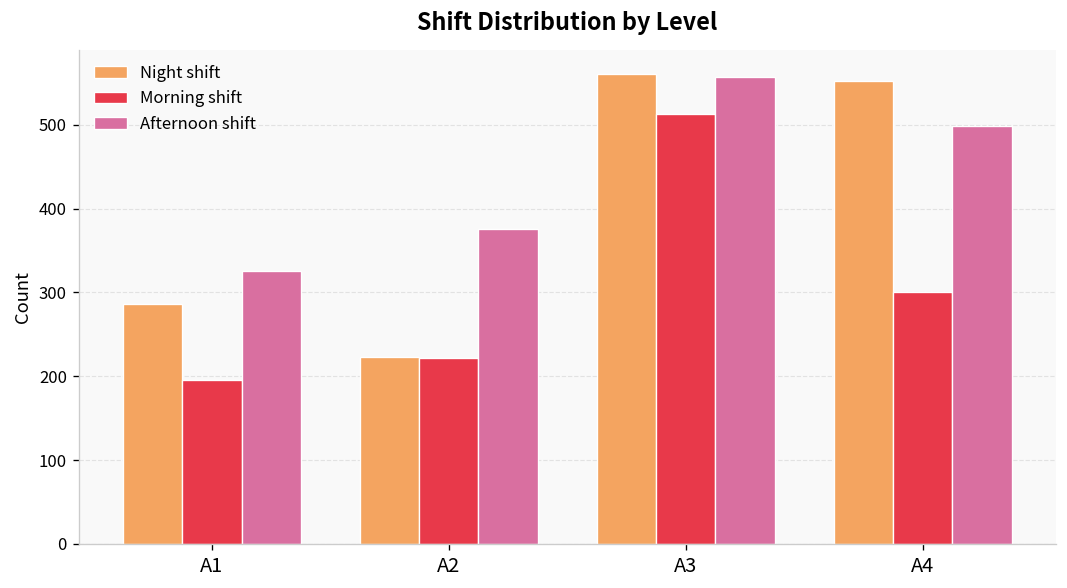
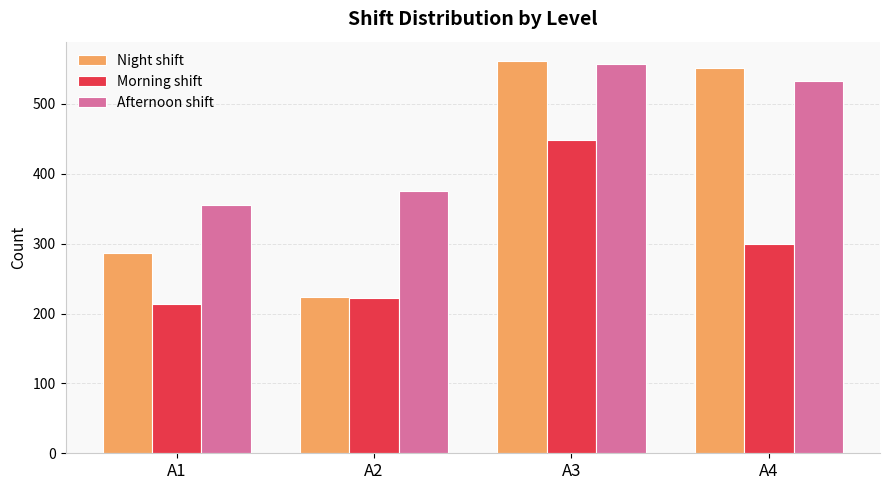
Morning shift, A1: 200 -> 210
Afternoon shift, A1: 330 -> 360
Morning shift, A3: 510 -> 450
Afternoon shift, A4: 500 -> 530
